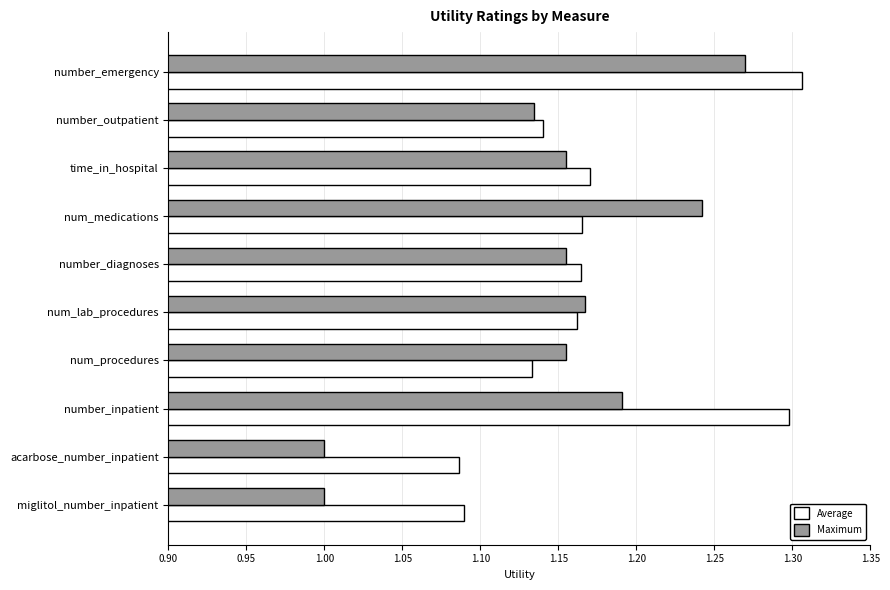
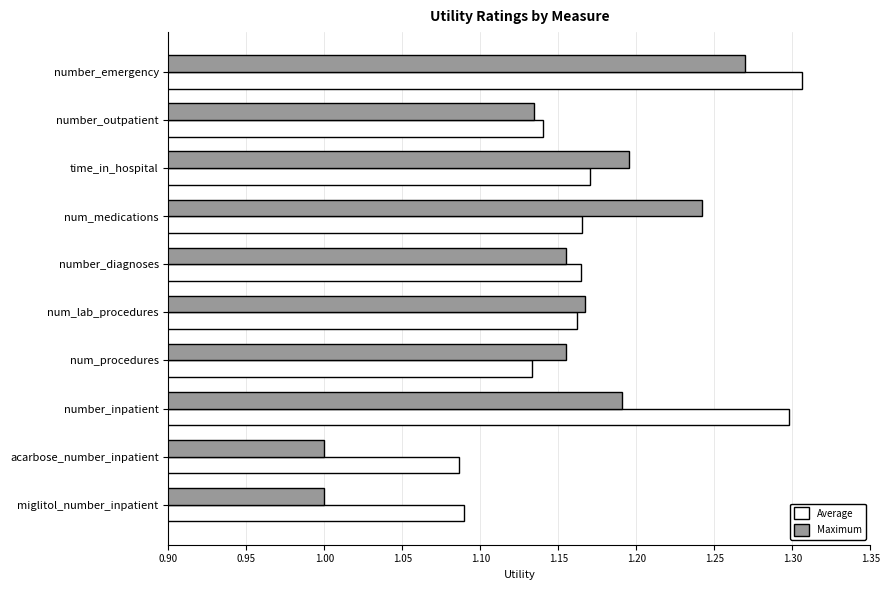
Maximum, time_in_hospital: 1.155 -> 1.195
